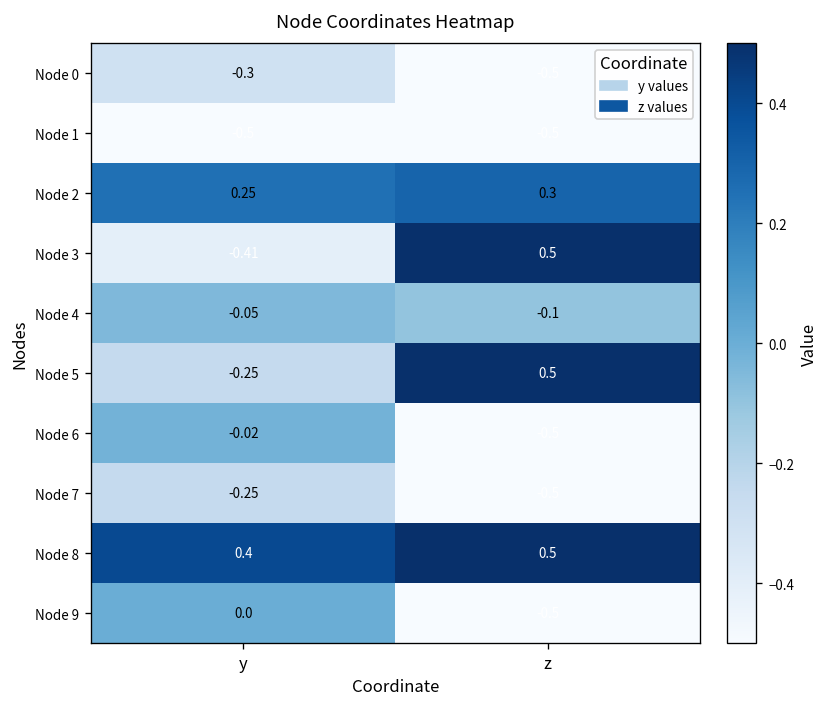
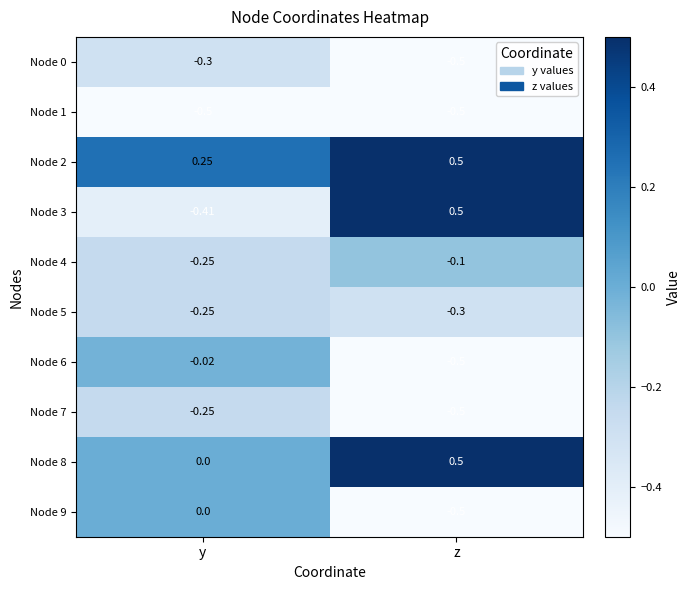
Node 2, z: 0.3 -> 0.5
Node 4, y: -0.05 -> -0.25
Node 5, z: 0.5 -> -0.3
Node 8, y: 0.4 -> 0.0
